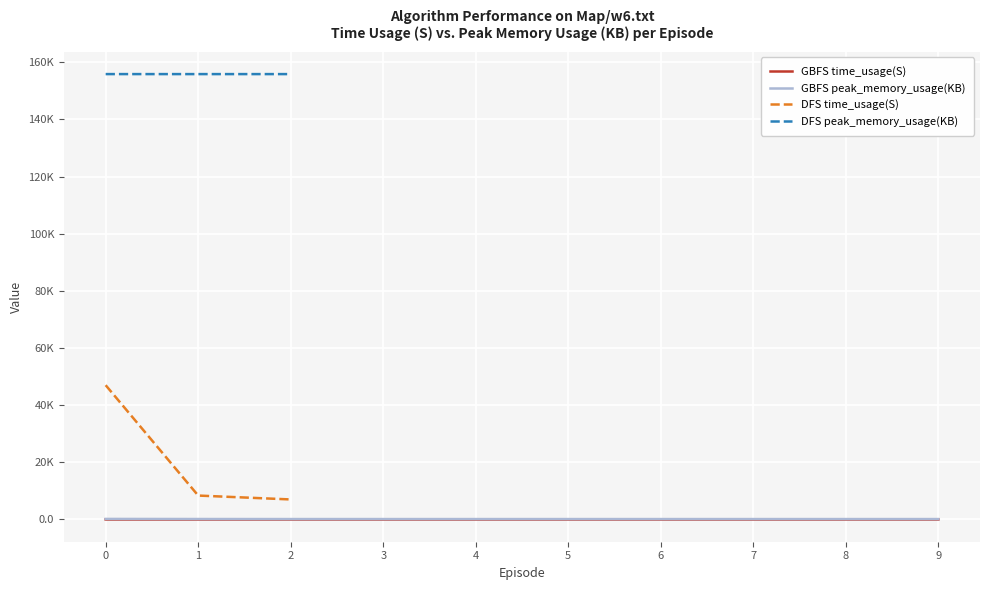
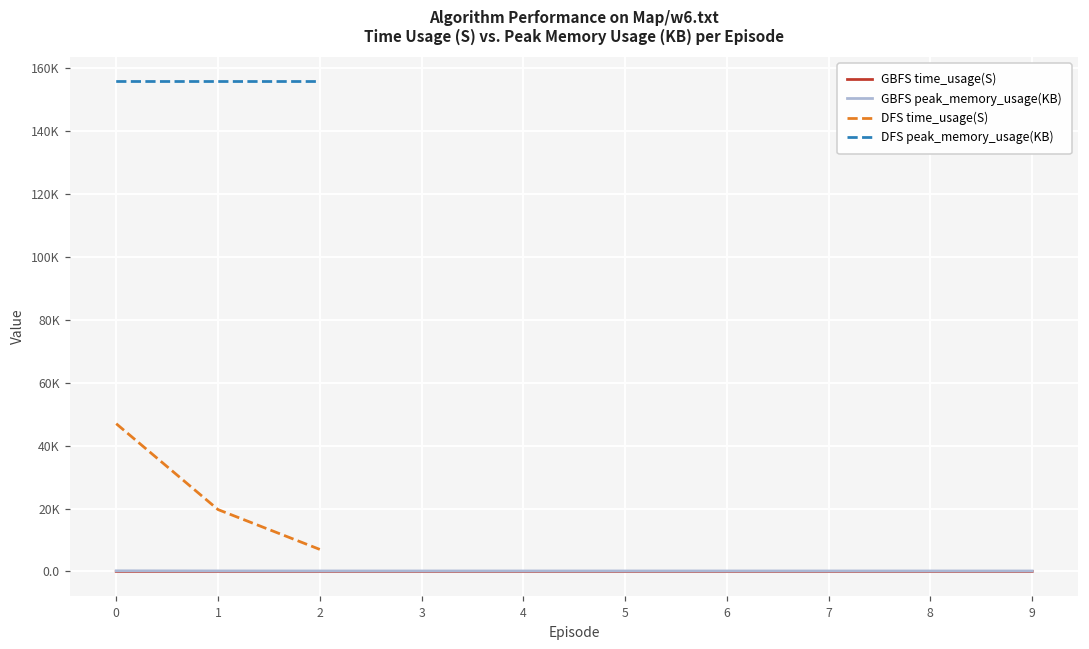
DFS time_usage(S), 1: 8000 -> 20000
